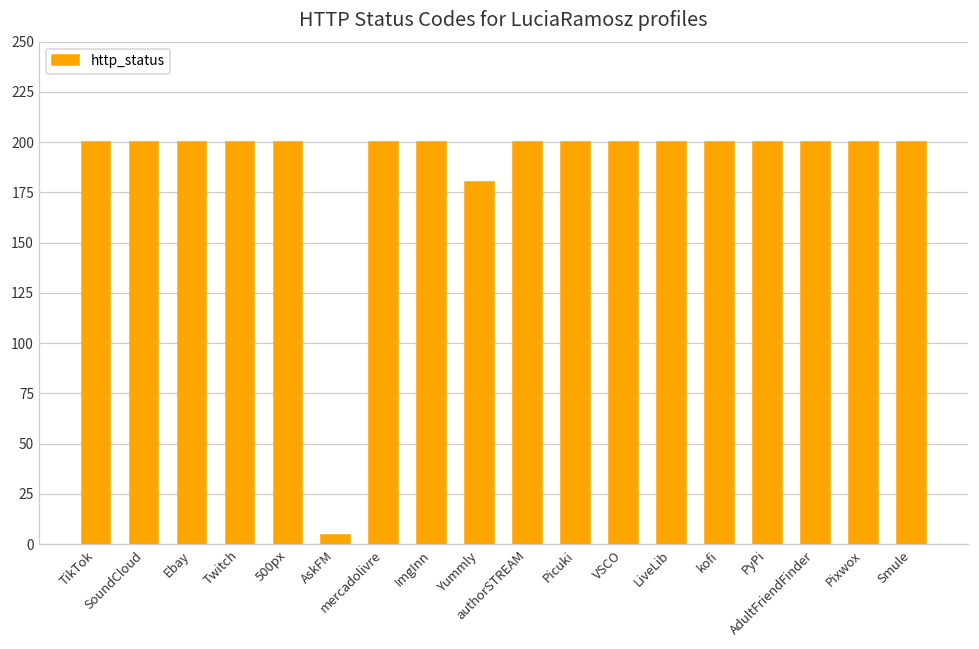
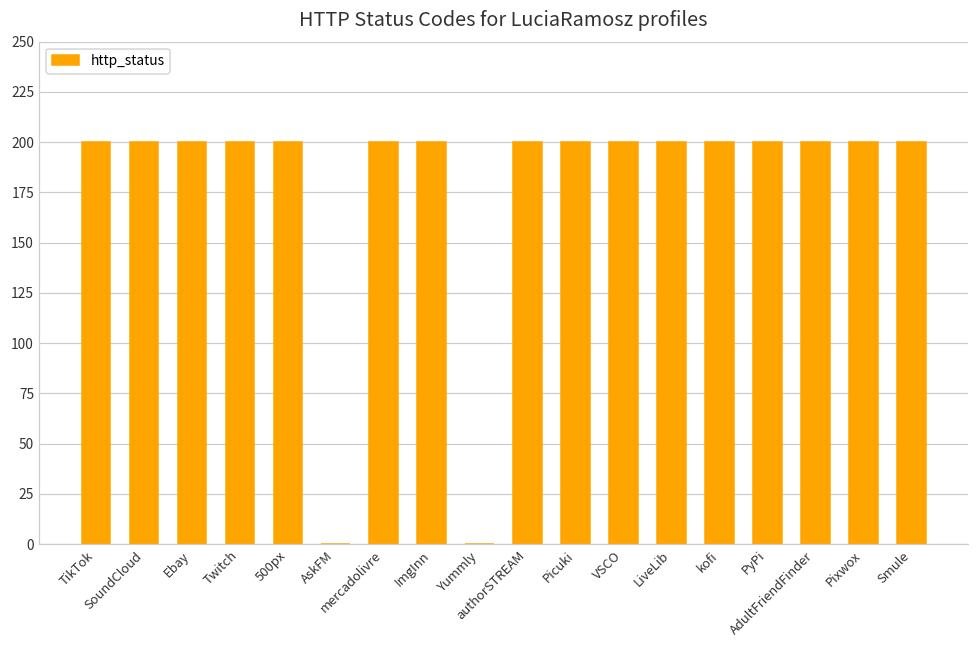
AskFM: 5 -> 0
Yummly: 180 -> 0
